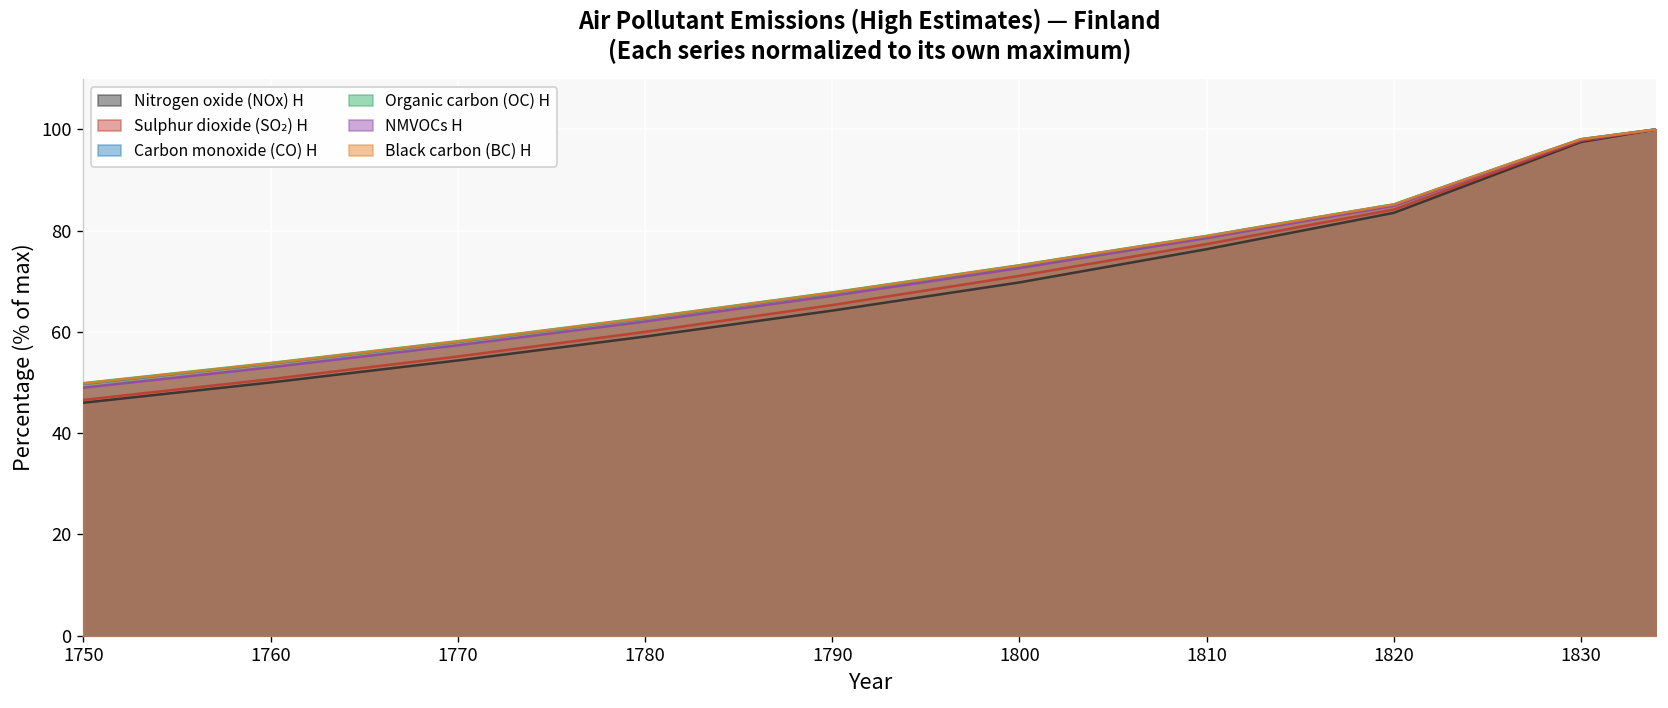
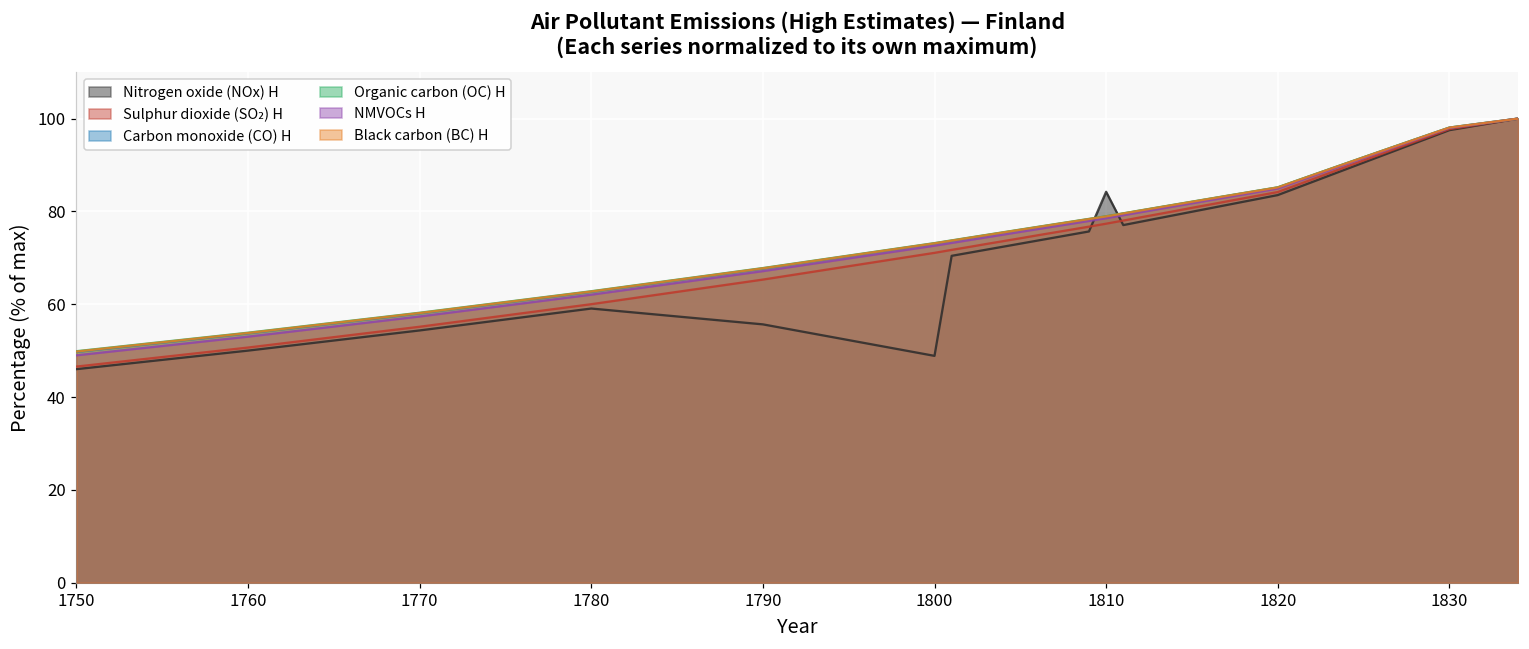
Nitrogen oxide (NOx) H, 1790: 64 -> 56
Nitrogen oxide (NOx) H, 1800: 70 -> 49
Nitrogen oxide (NOx) H, 1810: 76 -> 84
